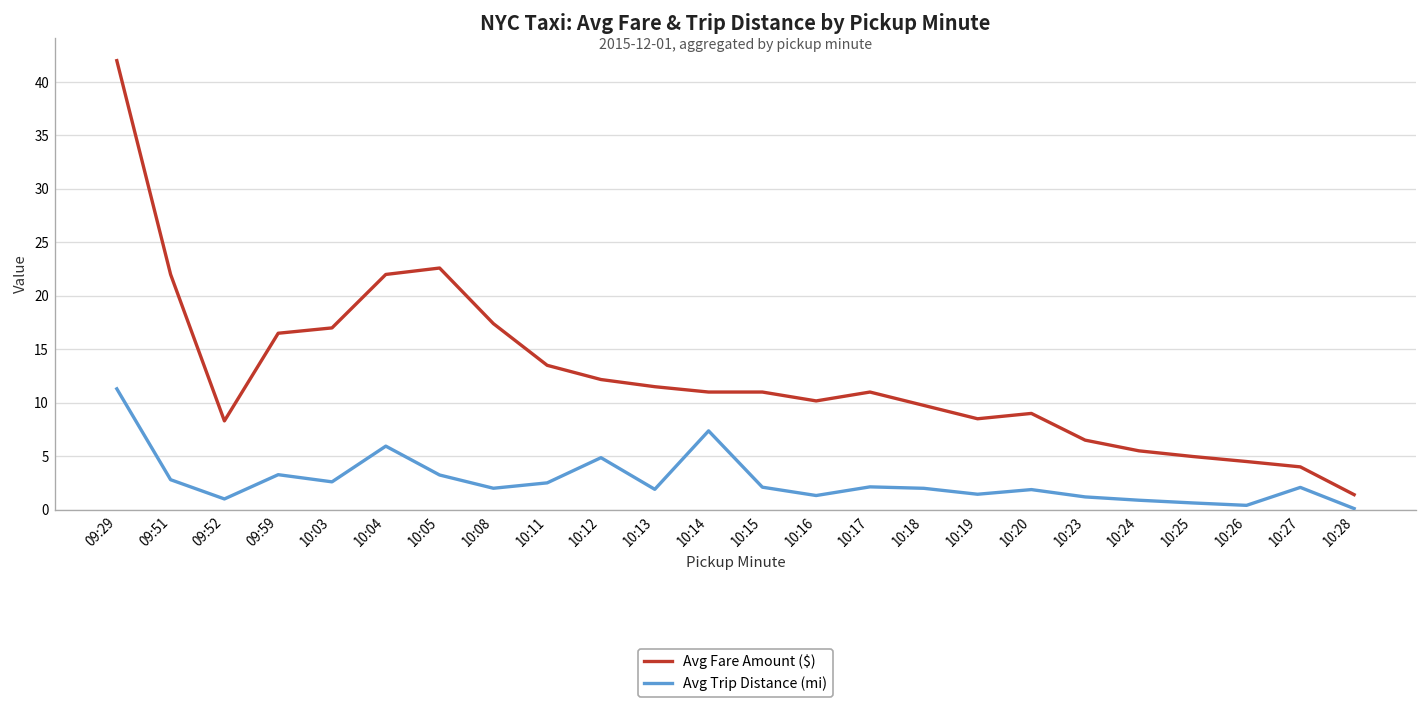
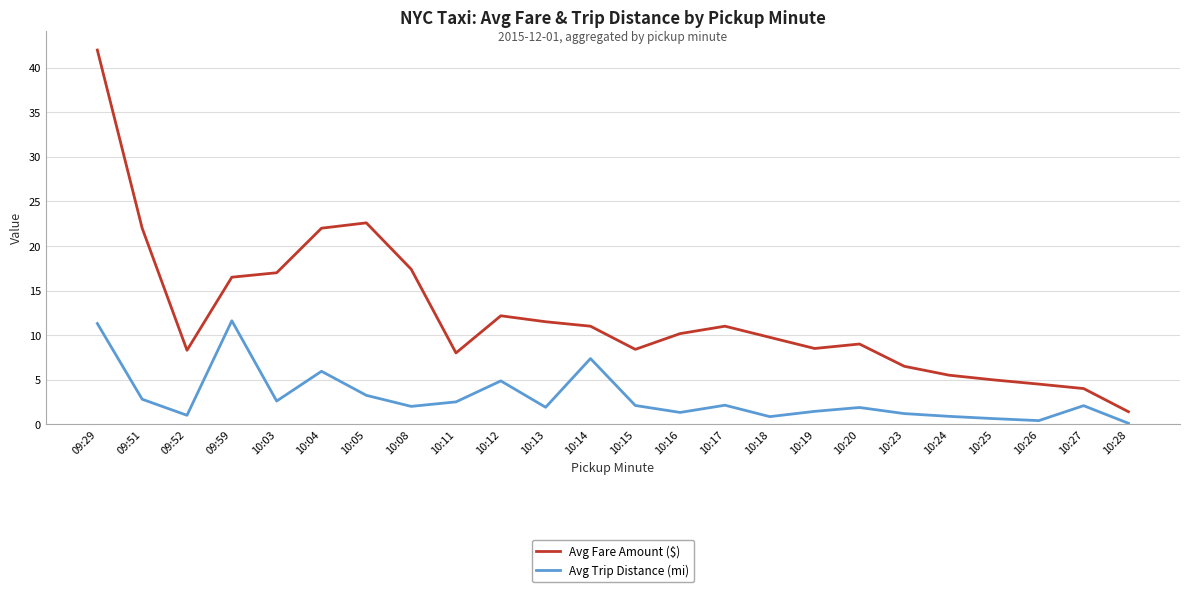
Avg Trip Distance (mi), 09:59: 3 -> 12
Avg Fare Amount ($), 10:11: 14 -> 8
Avg Fare Amount ($), 10:15: 11 -> 8
Avg Trip Distance (mi), 10:18: 2 -> 1
